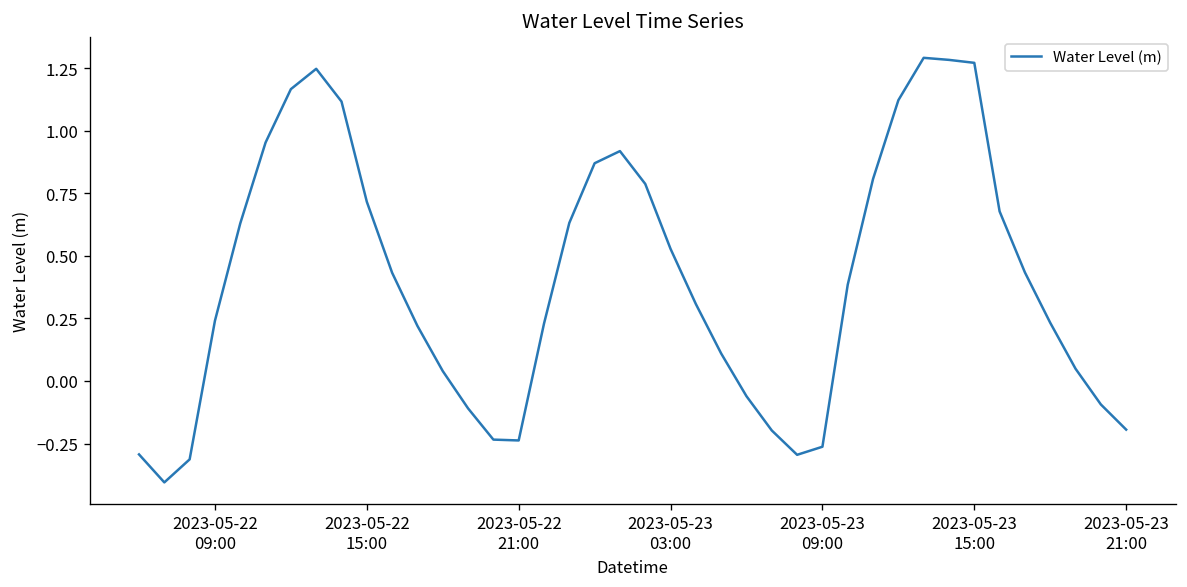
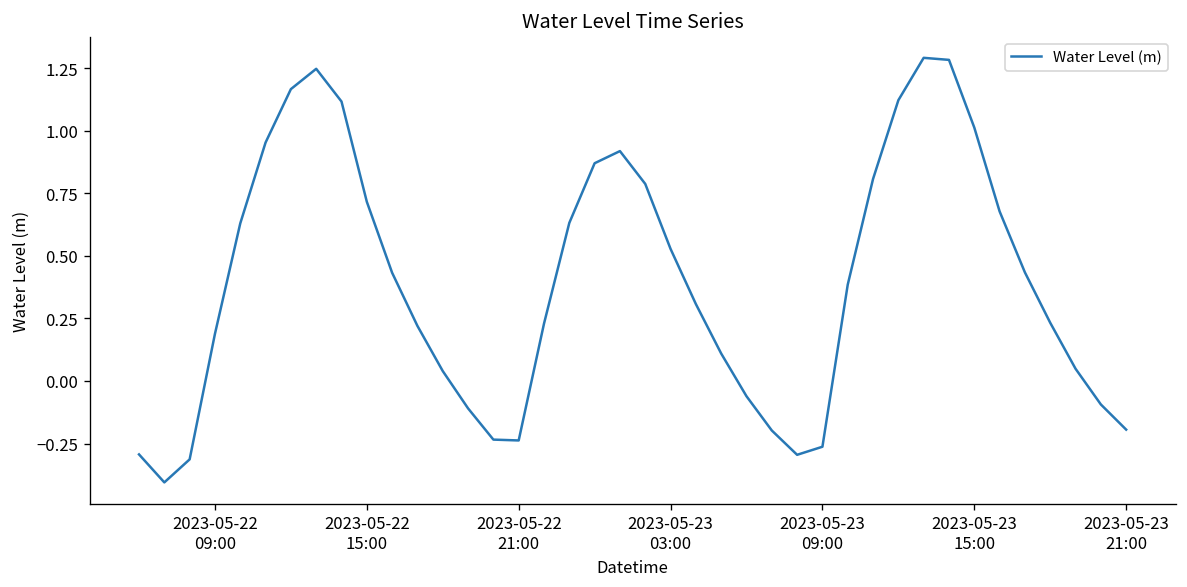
2023-05-22 09:00: 0.24 -> 0.19
2023-05-23 15:00: 1.27 -> 1.01
